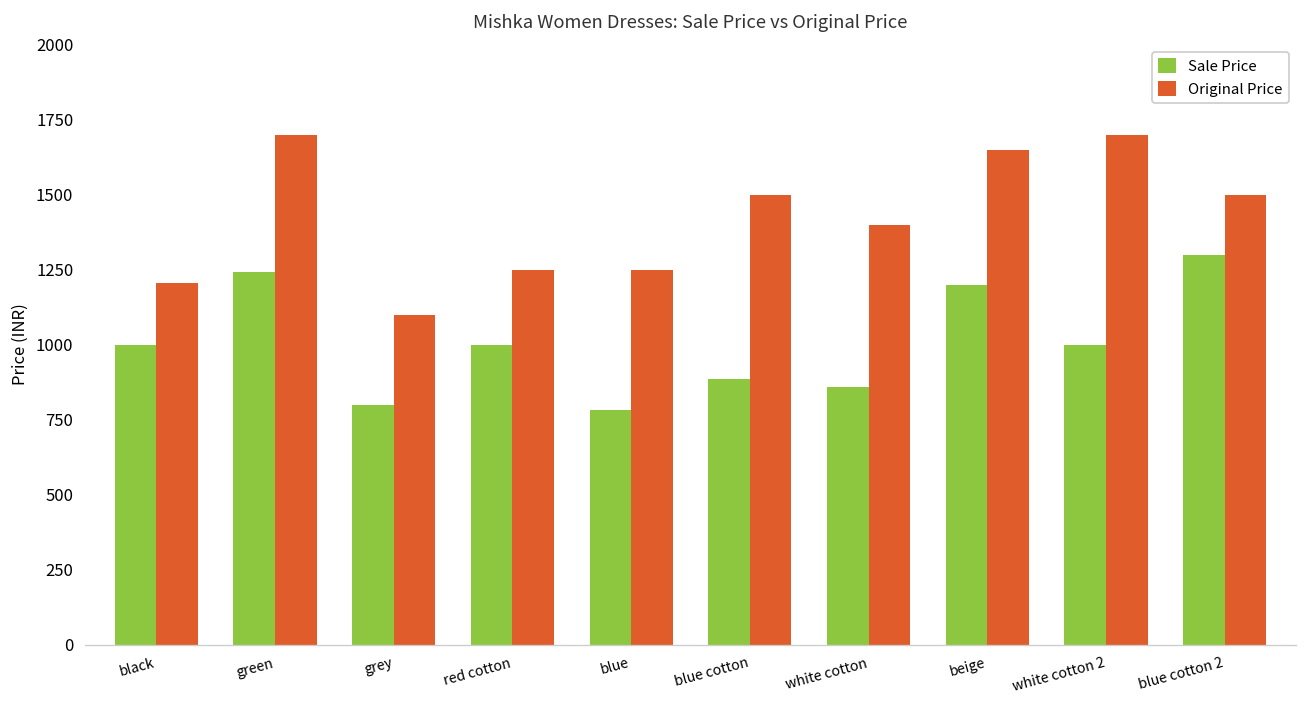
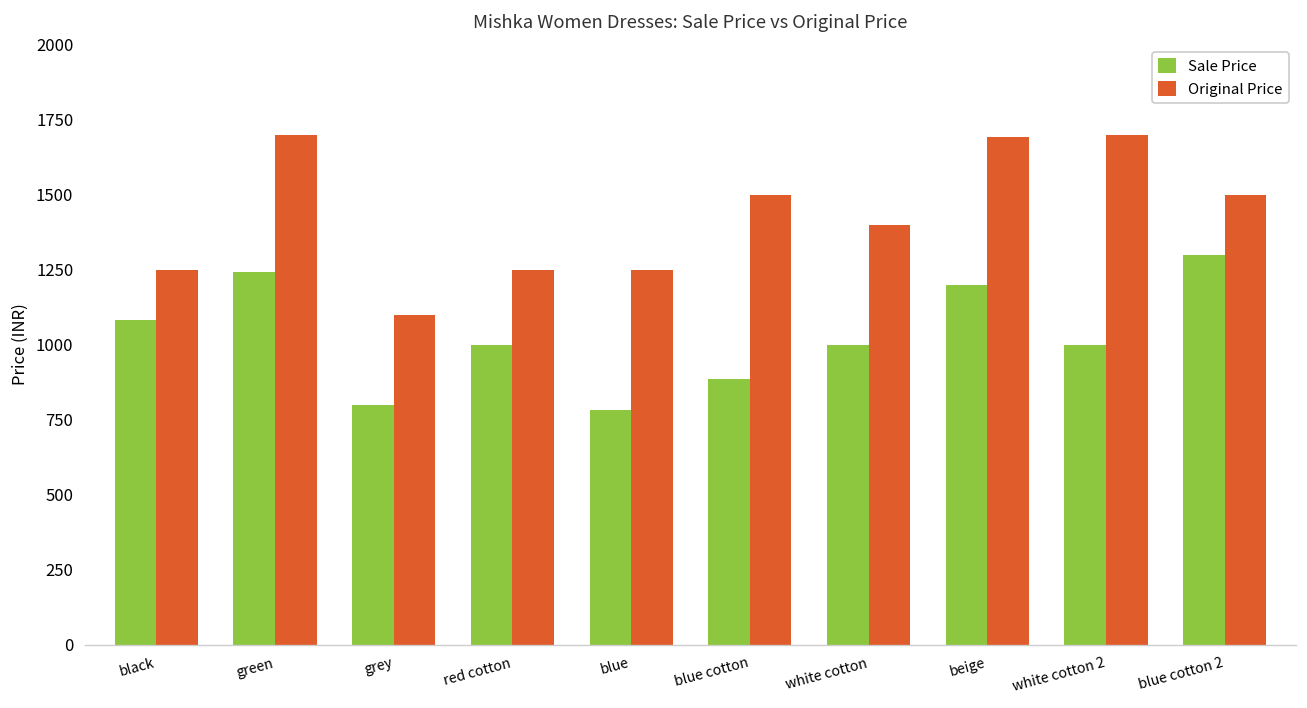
Sale Price, black: 1000 -> 1080
Original Price, black: 1200 -> 1250
Sale Price, white cotton: 860 -> 1000
Original Price, beige: 1650 -> 1690
